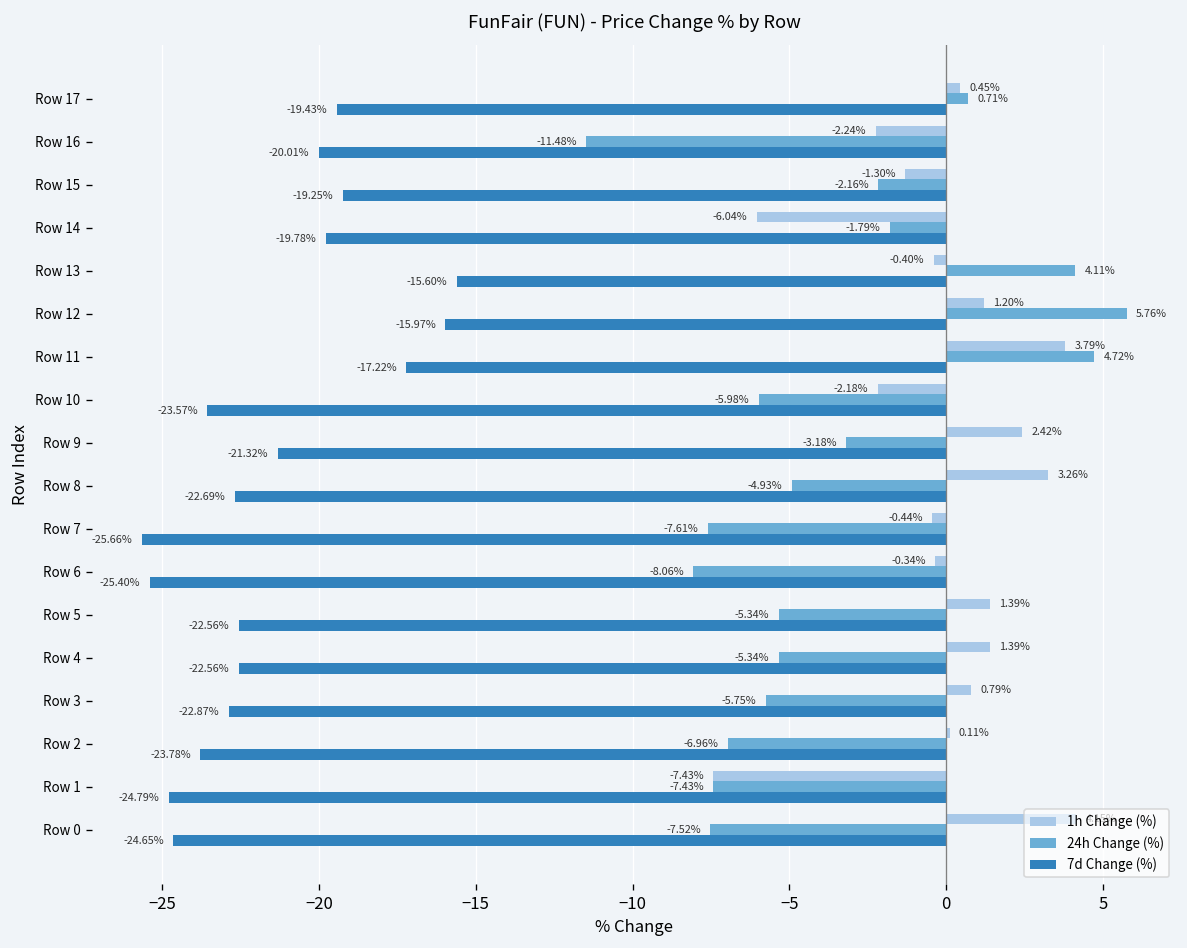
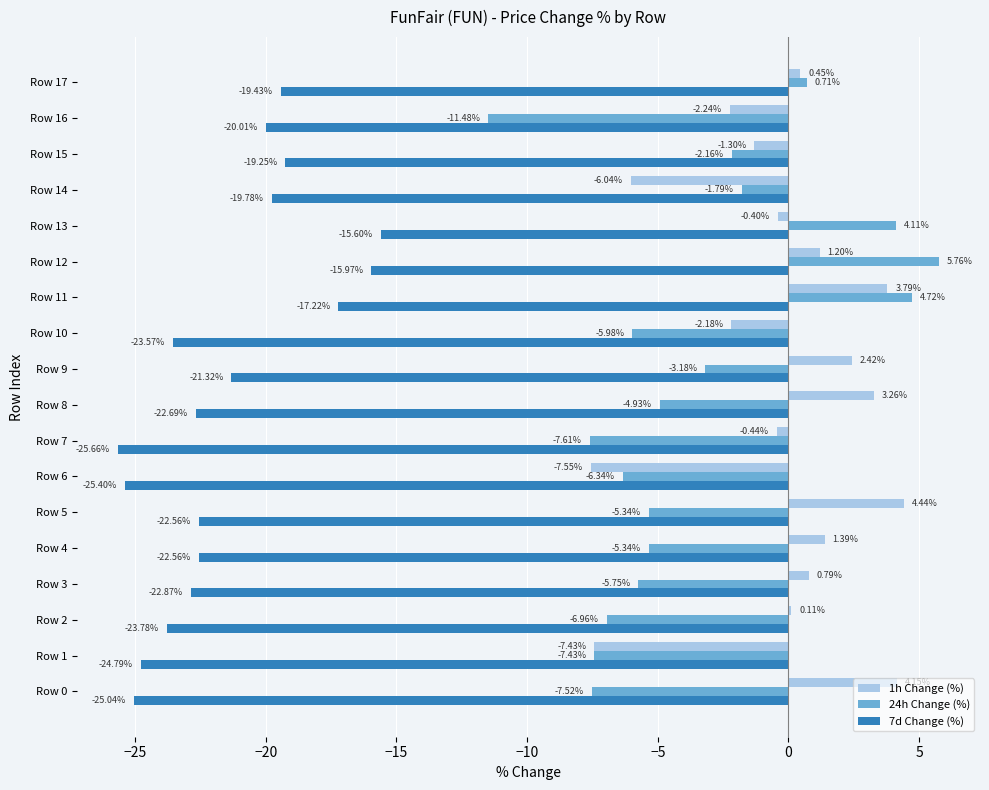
1h Change (%), Row 6: -0.34% -> -7.55%
24h Change (%), Row 6: -8.06% -> -6.34%
1h Change (%), Row 5: 1.39% -> 4.44%
7d Change (%), Row 0: -24.65% -> -25.04%
